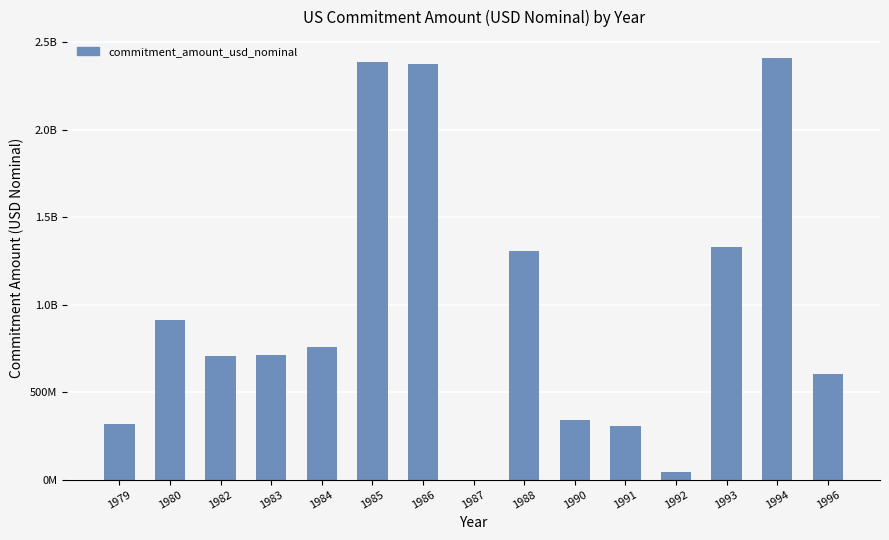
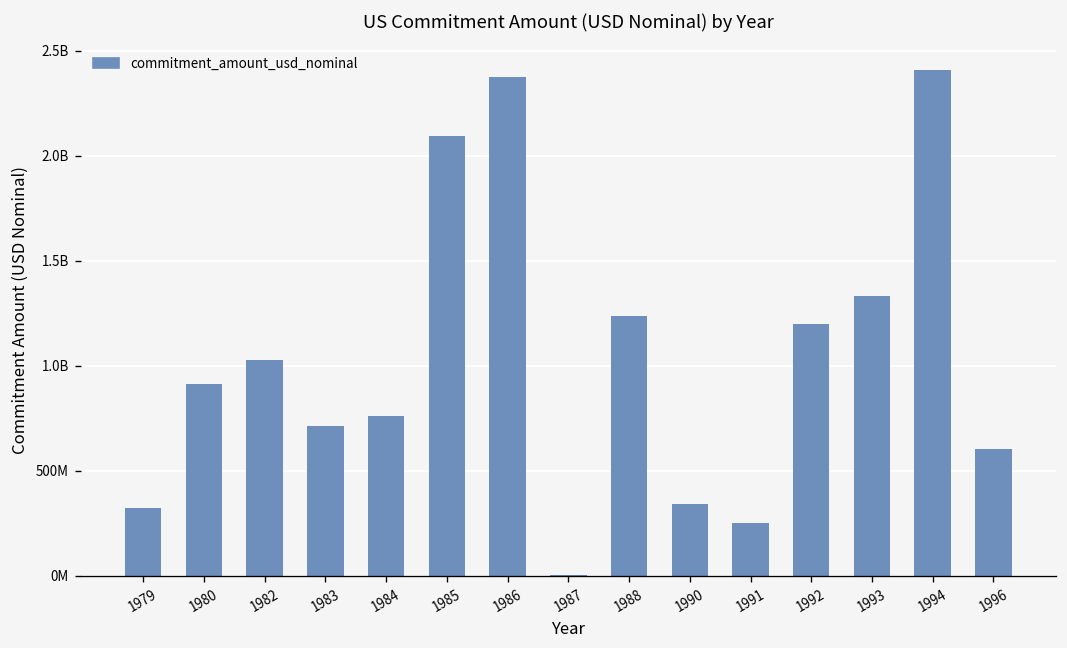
1982: 710000000 -> 1030000000
1985: 2390000000 -> 2100000000
1988: 1310000000 -> 1240000000
1991: 310000000 -> 250000000
1992: 50000000 -> 1200000000
